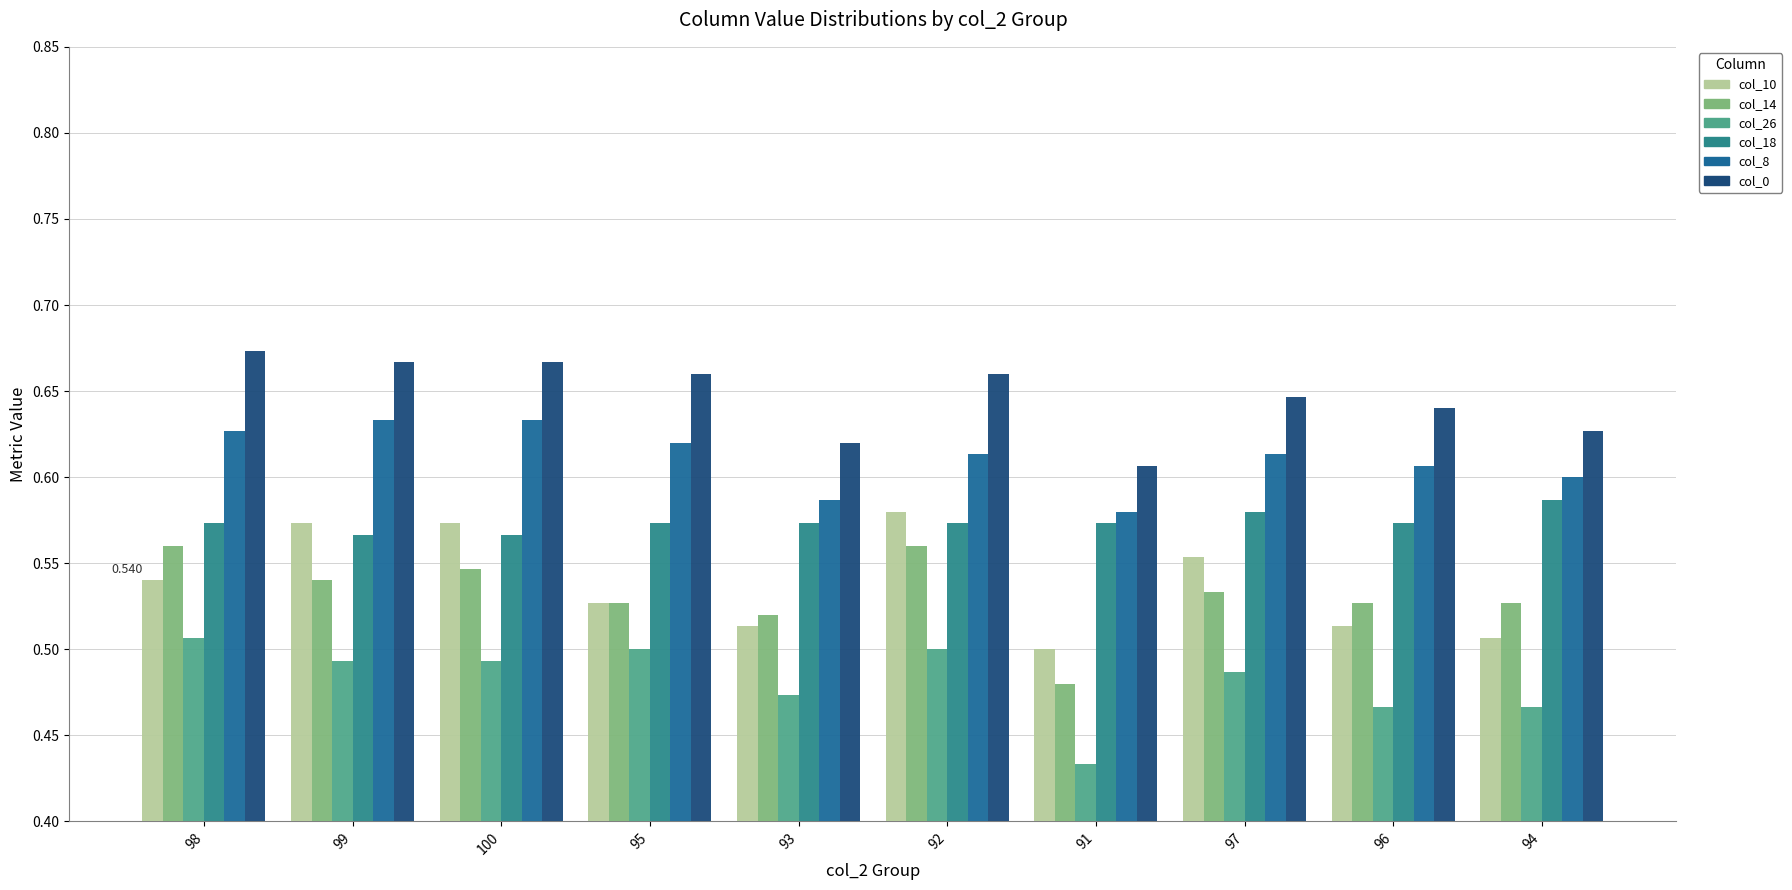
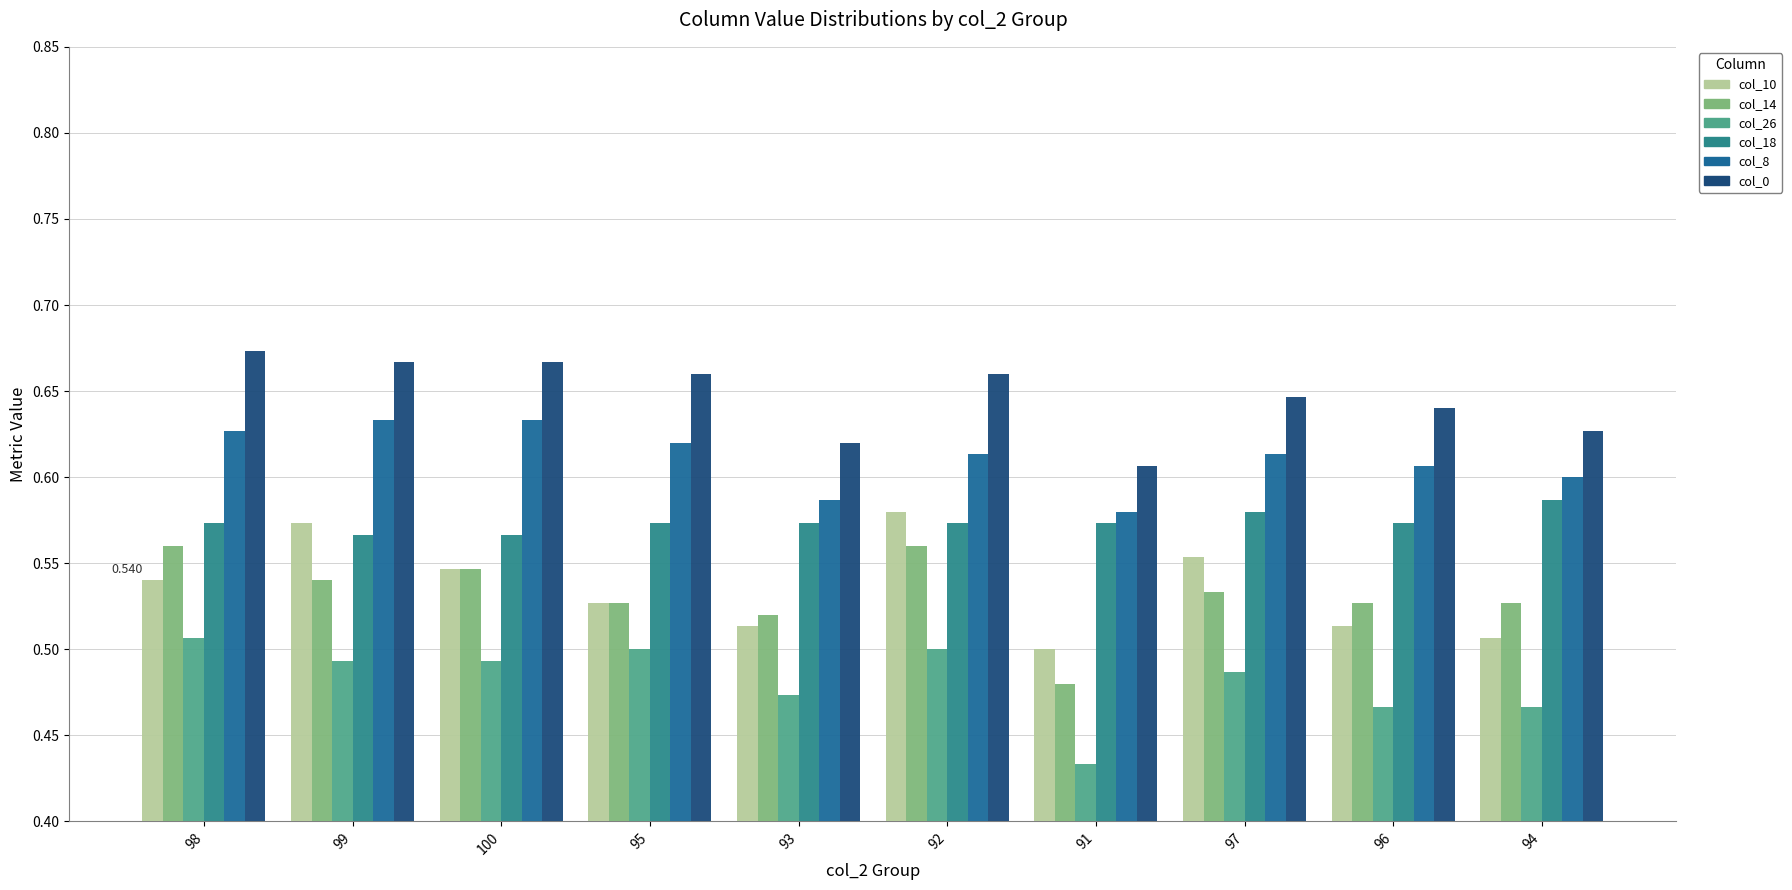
col_10, 100: 0.573 -> 0.547
